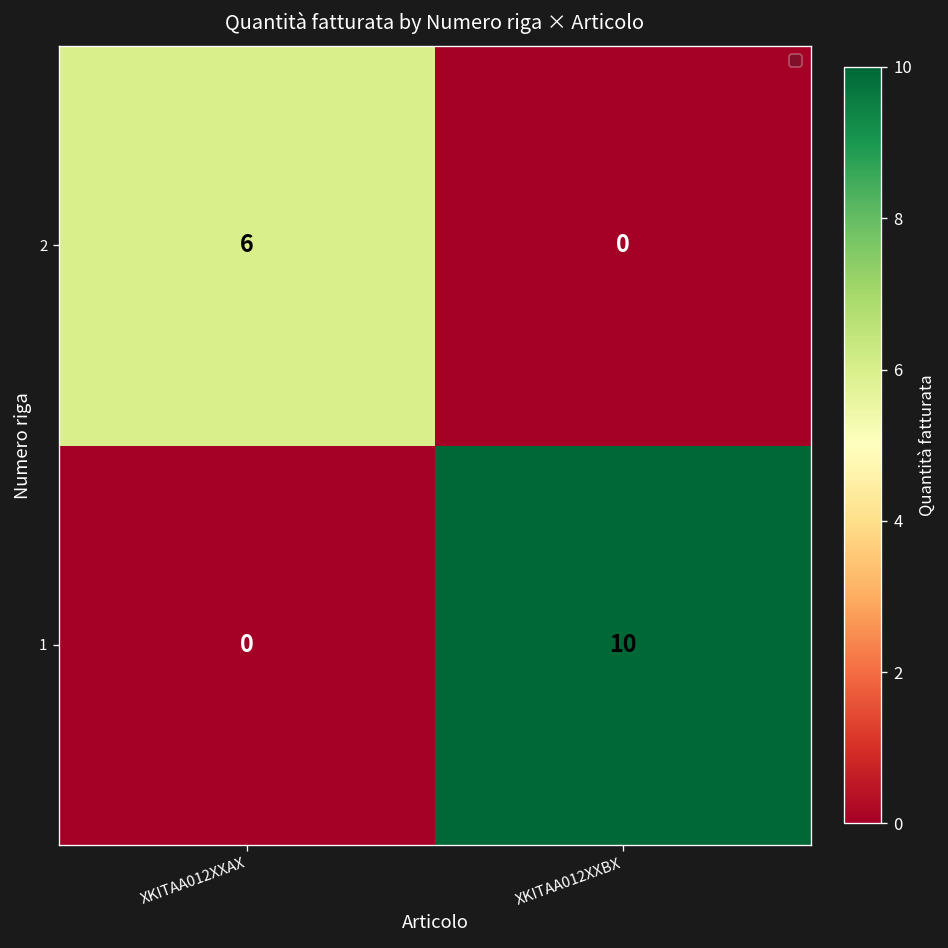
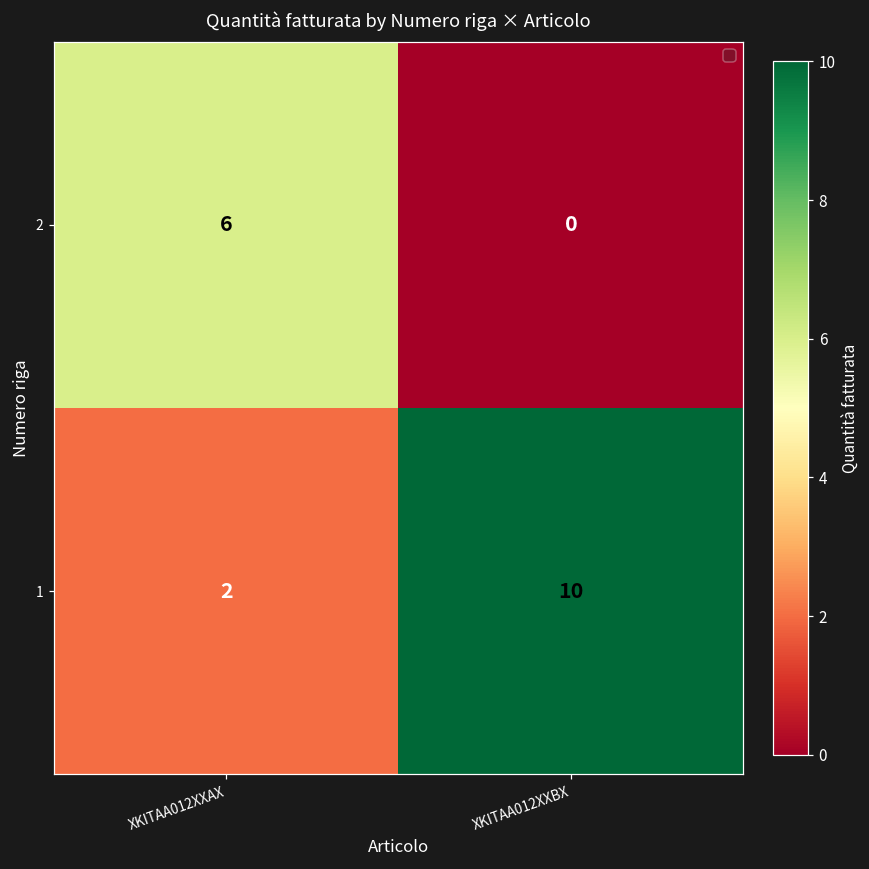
1, XKITAA012XXAX: 0 -> 2
